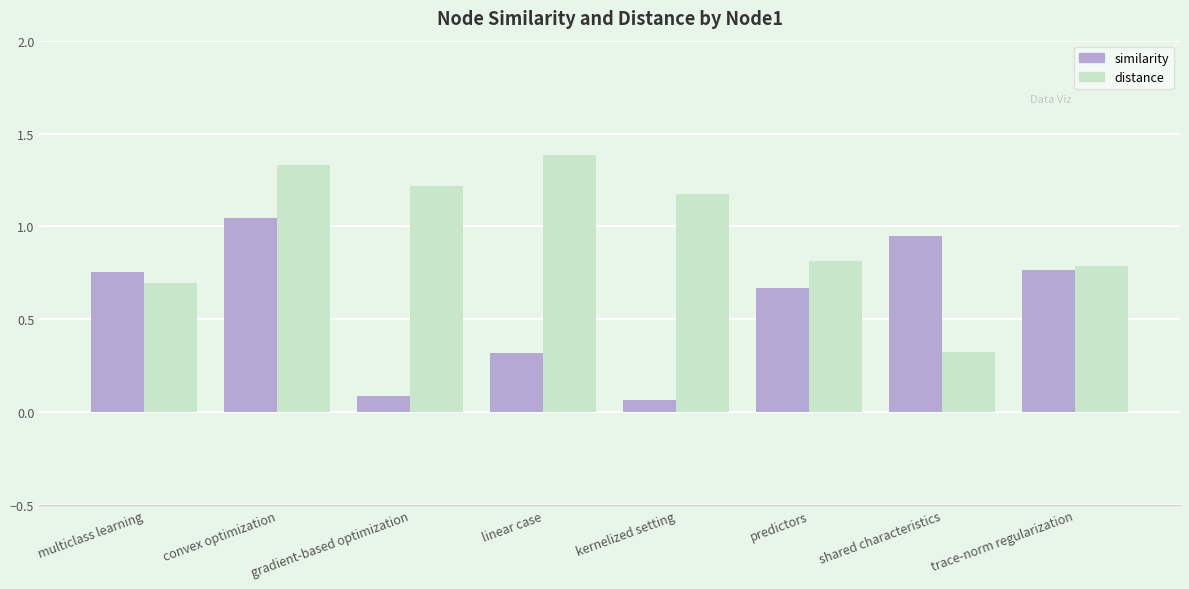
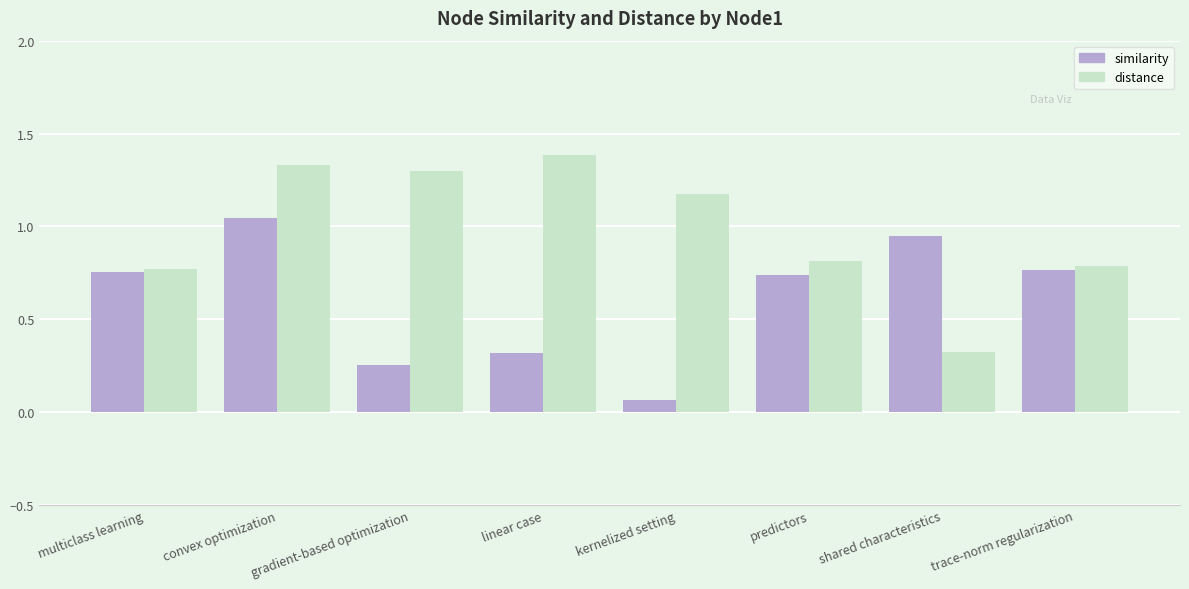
distance, multiclass learning: 0.70 -> 0.77
similarity, gradient-based optimization: 0.09 -> 0.26
distance, gradient-based optimization: 1.22 -> 1.30
similarity, predictors: 0.67 -> 0.74
